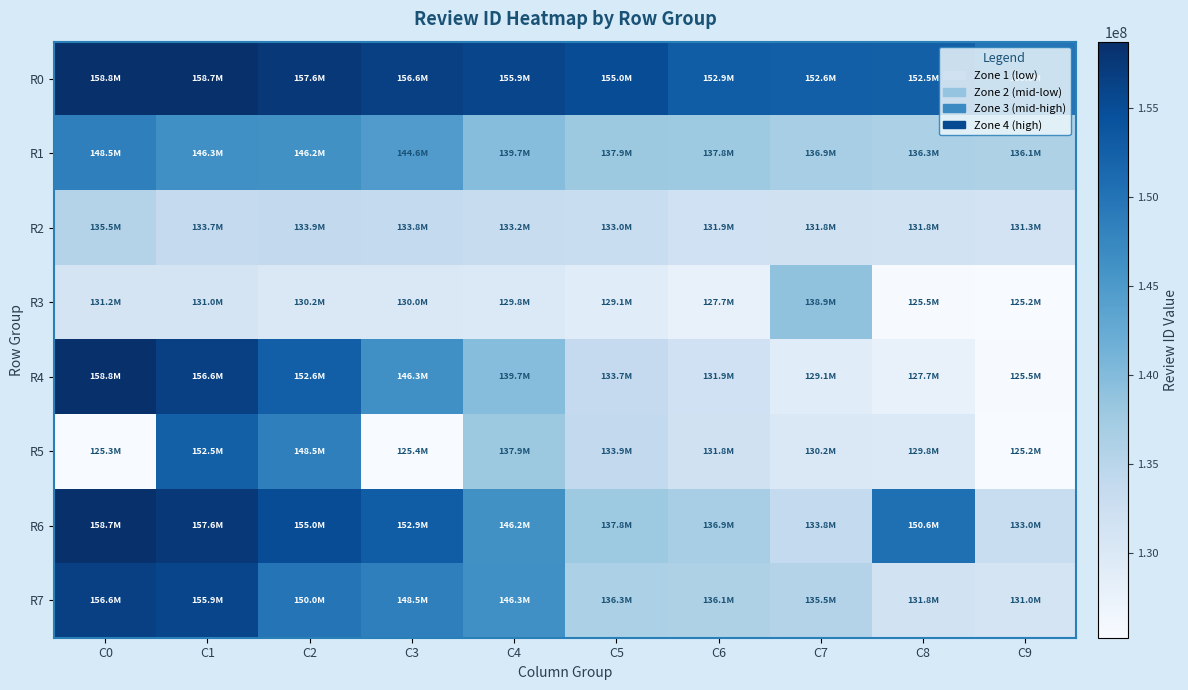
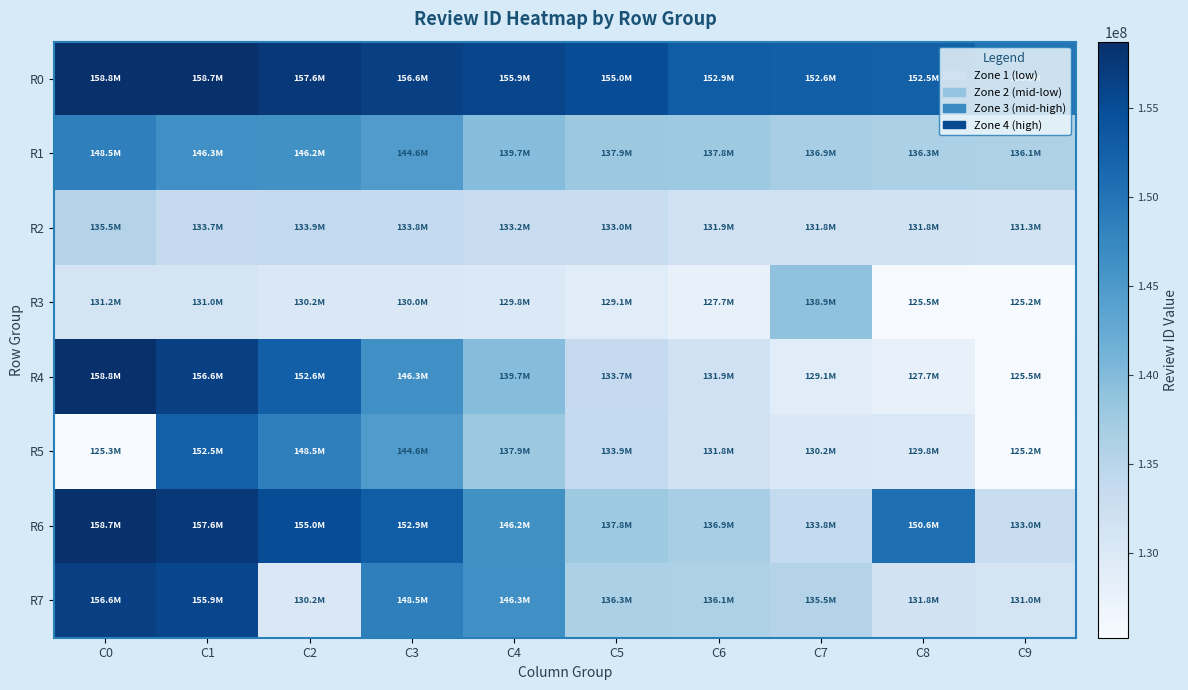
R5, C3: 125.4M -> 144.6M
R7, C2: 150.0M -> 130.2M
